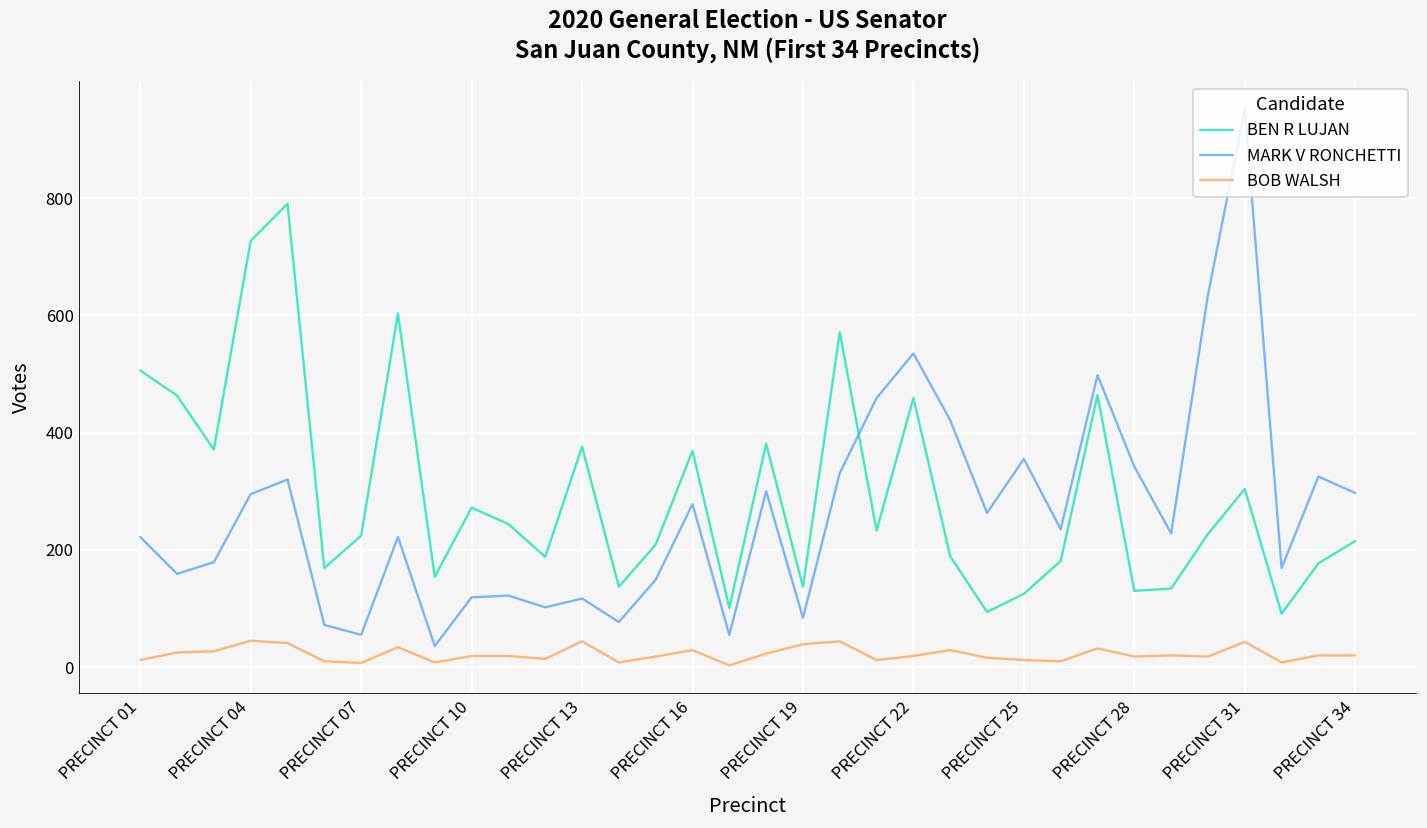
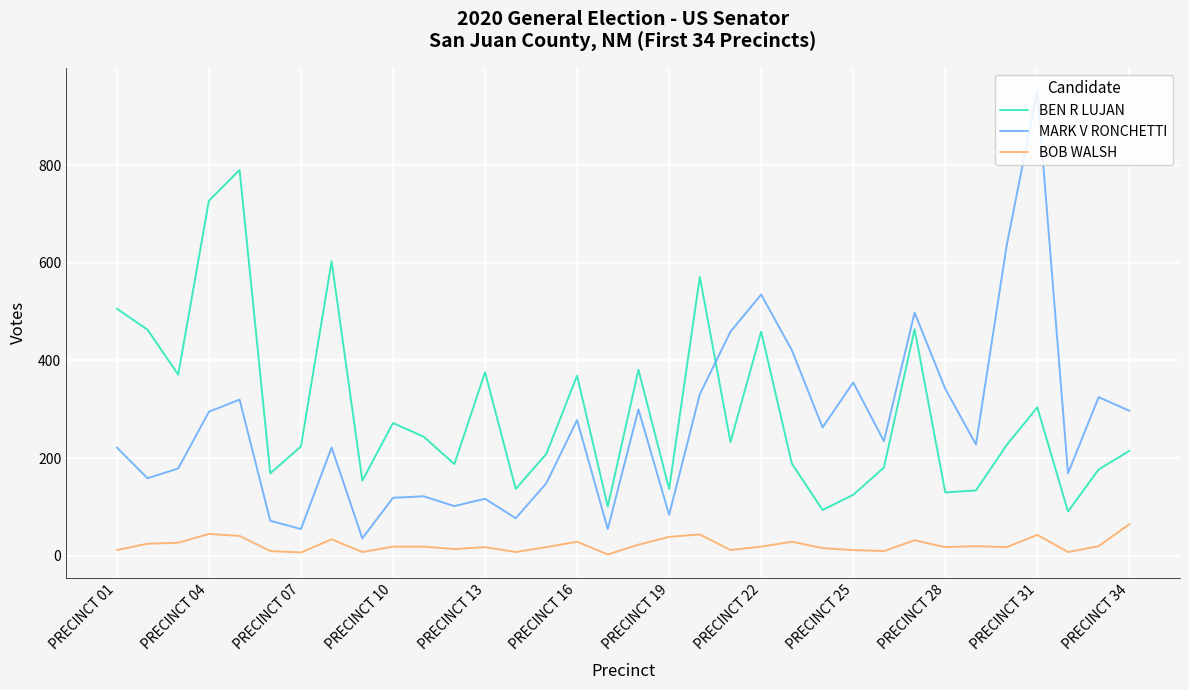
BOB WALSH, PRECINCT 13: 40 -> 20
BOB WALSH, PRECINCT 34: 20 -> 70
